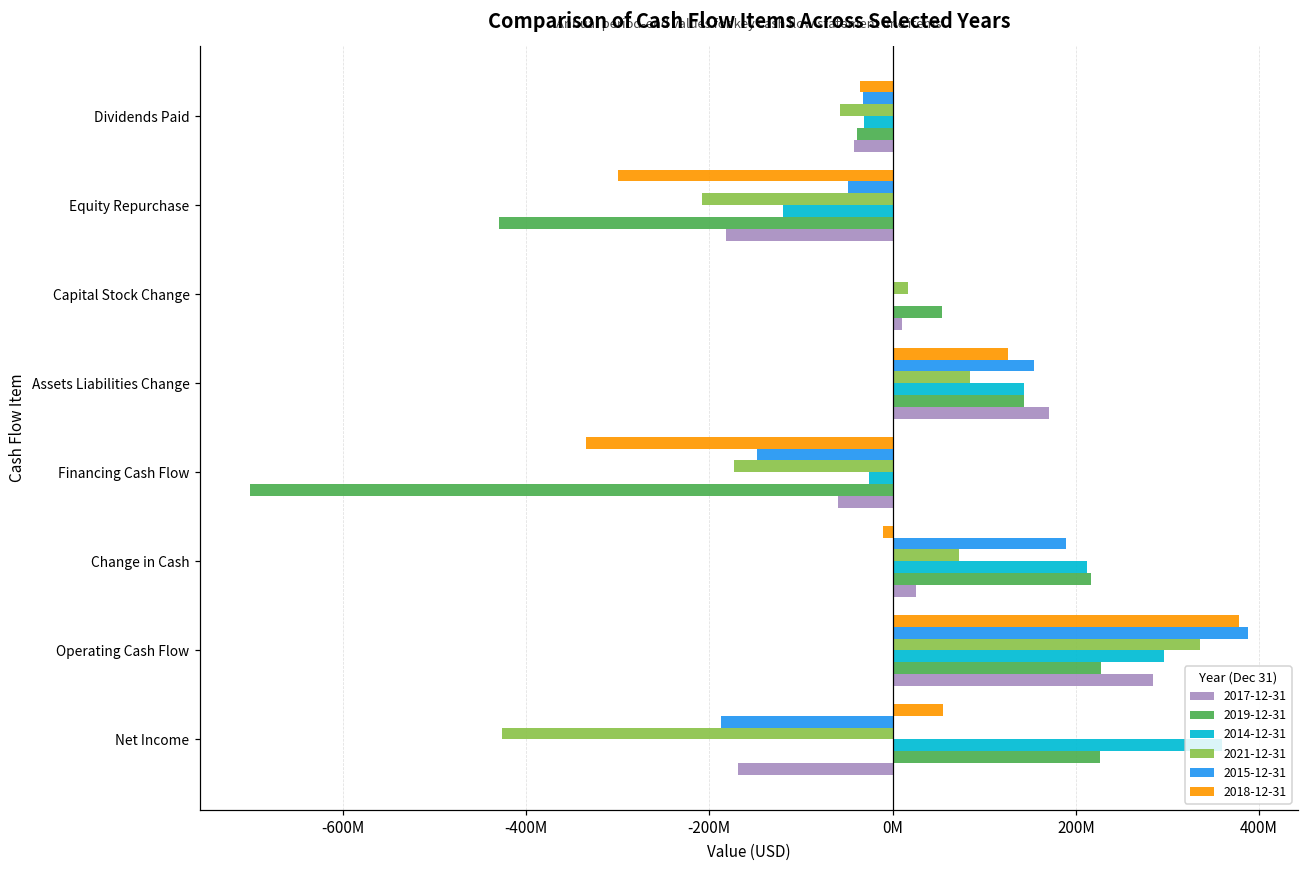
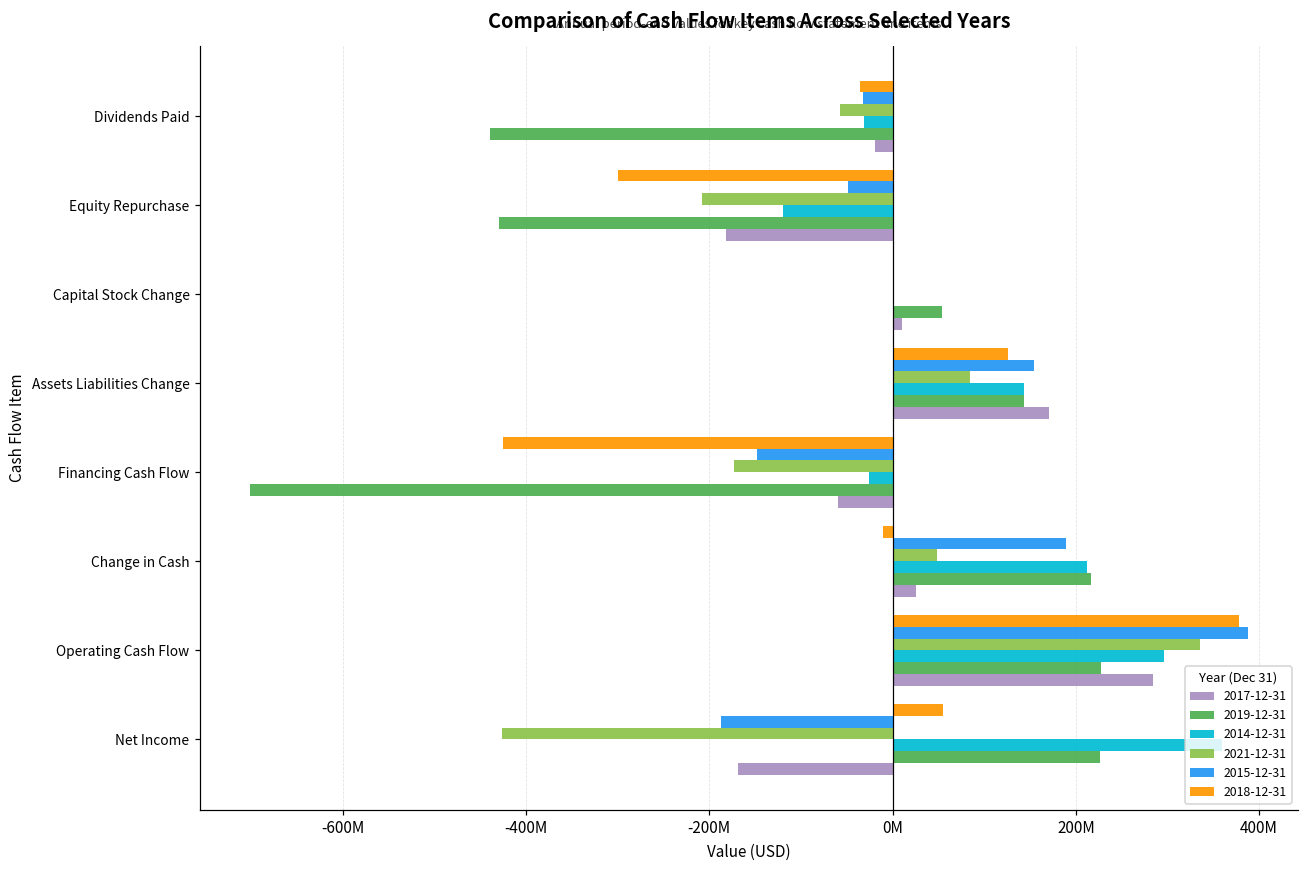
2019-12-31, Dividends Paid: -40000000 -> -440000000
2017-12-31, Dividends Paid: -40000000 -> -20000000
2021-12-31, Capital Stock Change: 20000000 -> 0
2018-12-31, Financing Cash Flow: -330000000 -> -420000000
2021-12-31, Change in Cash: 70000000 -> 50000000
